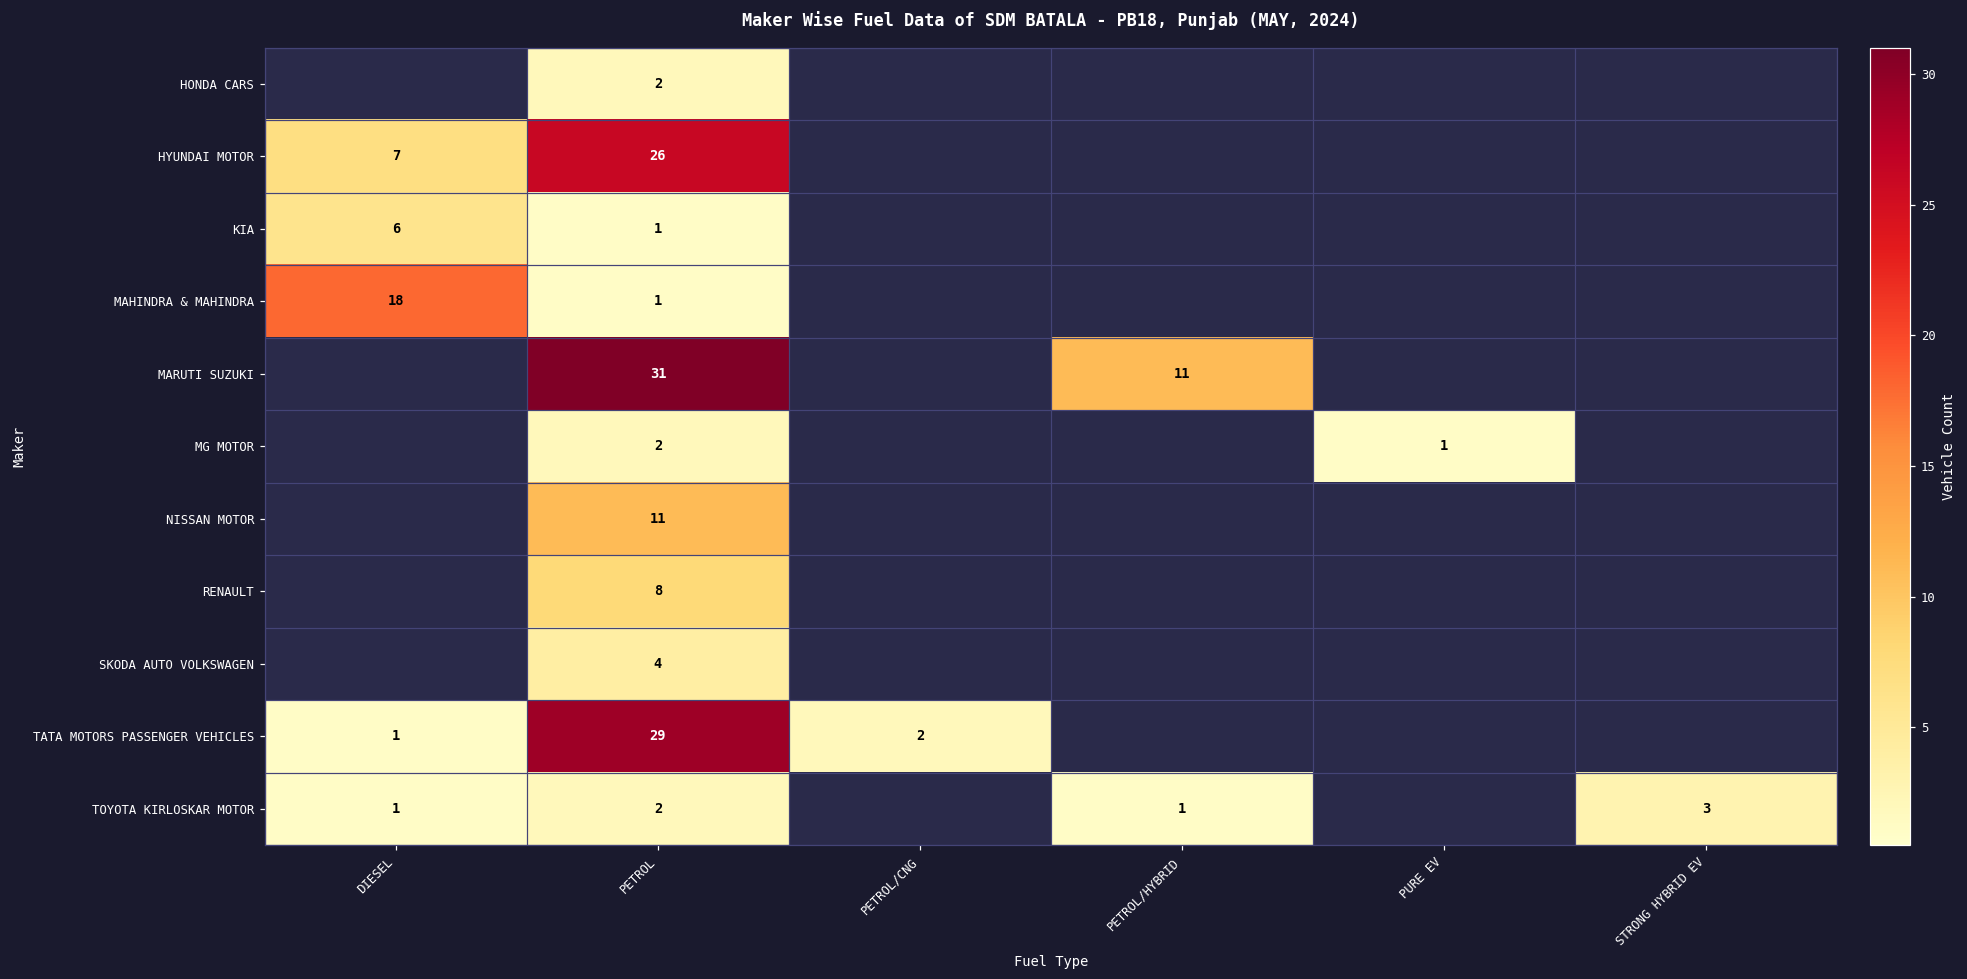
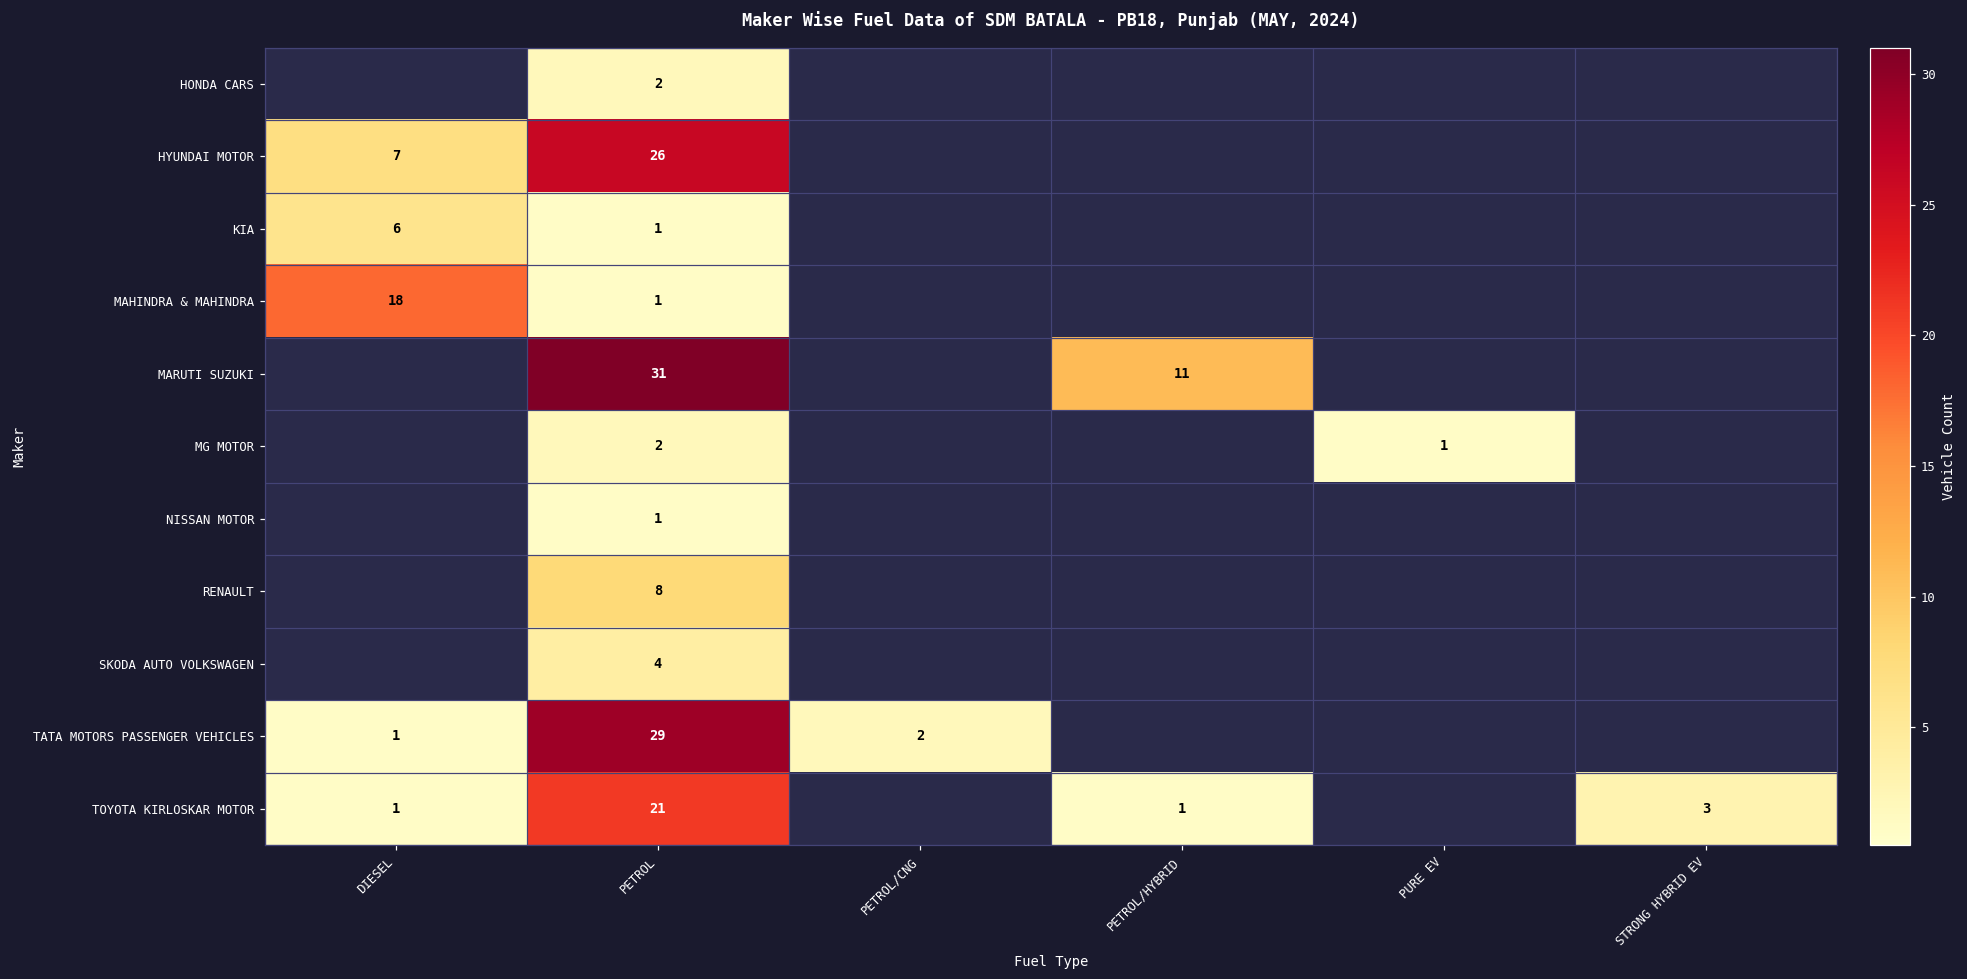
NISSAN MOTOR, PETROL: 11 -> 1
TOYOTA KIRLOSKAR MOTOR, PETROL: 2 -> 21
